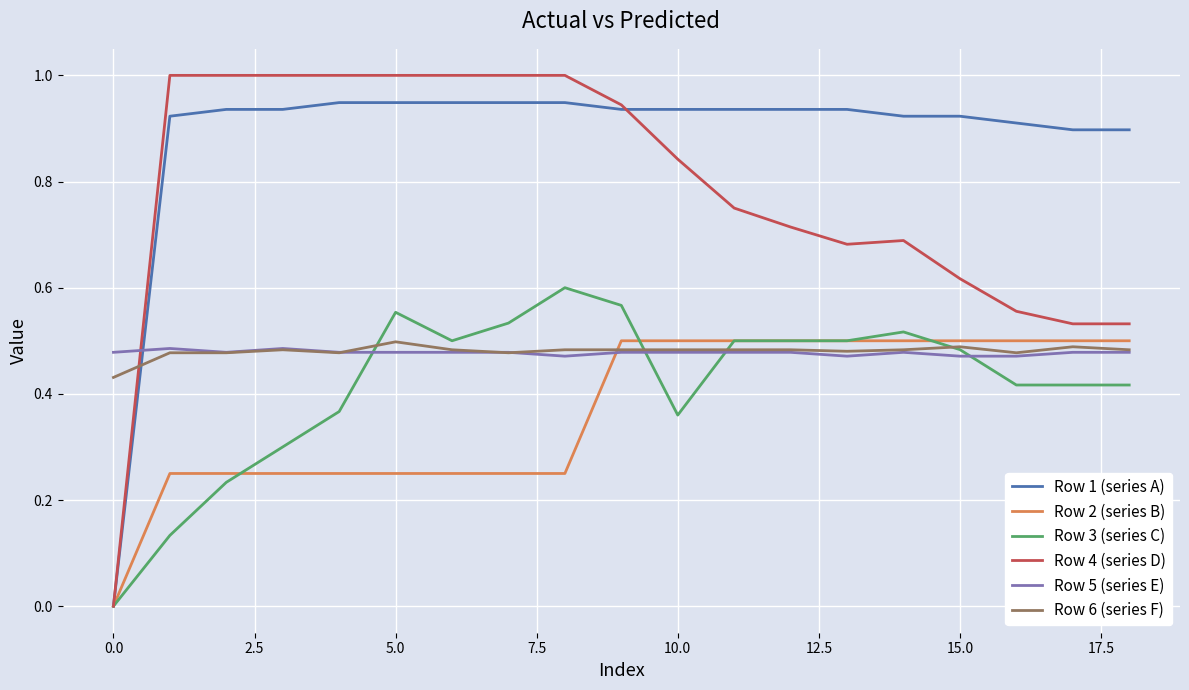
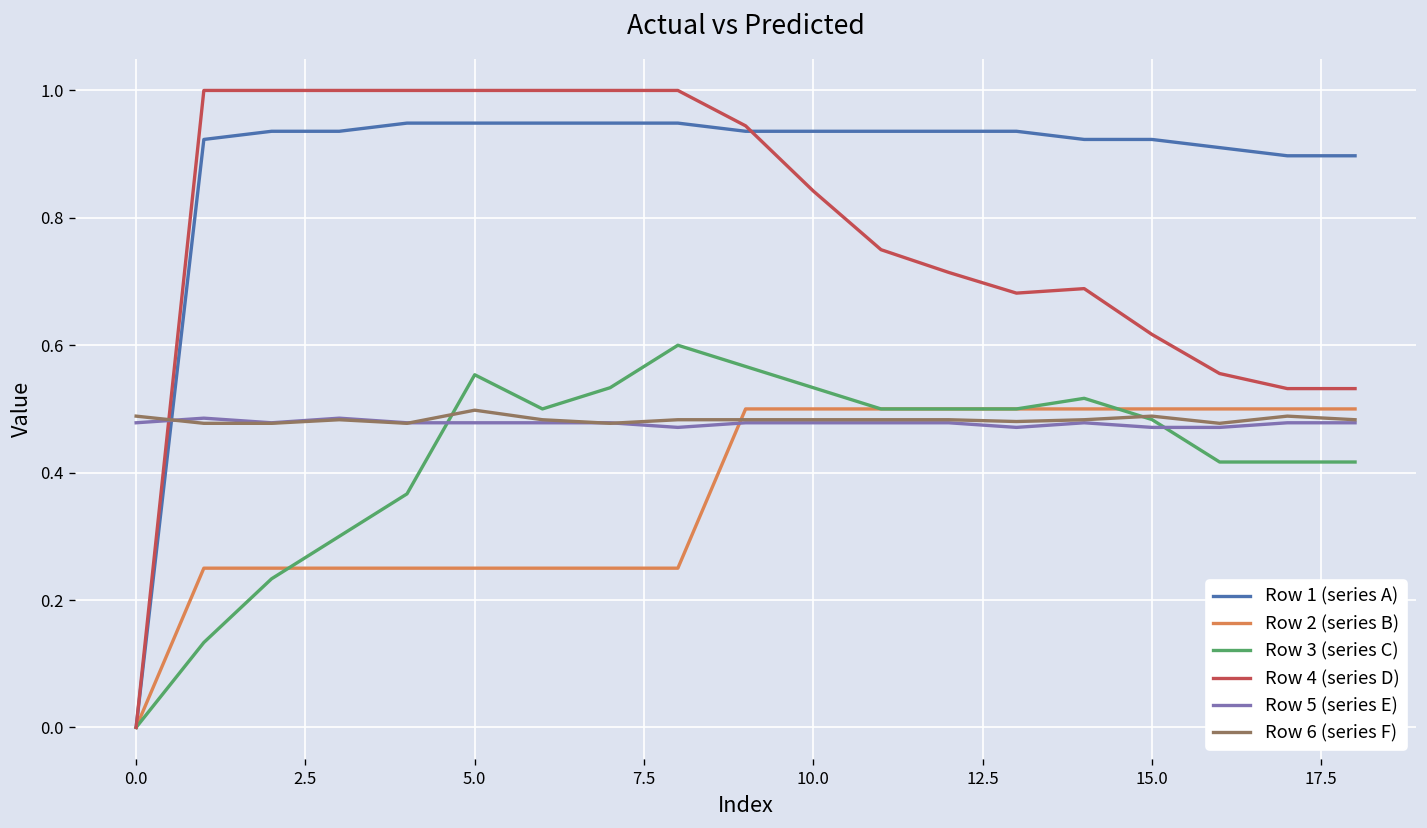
Row 6 (series F), 0.0: 0.43 -> 0.49
Row 3 (series C), 10.0: 0.36 -> 0.53
